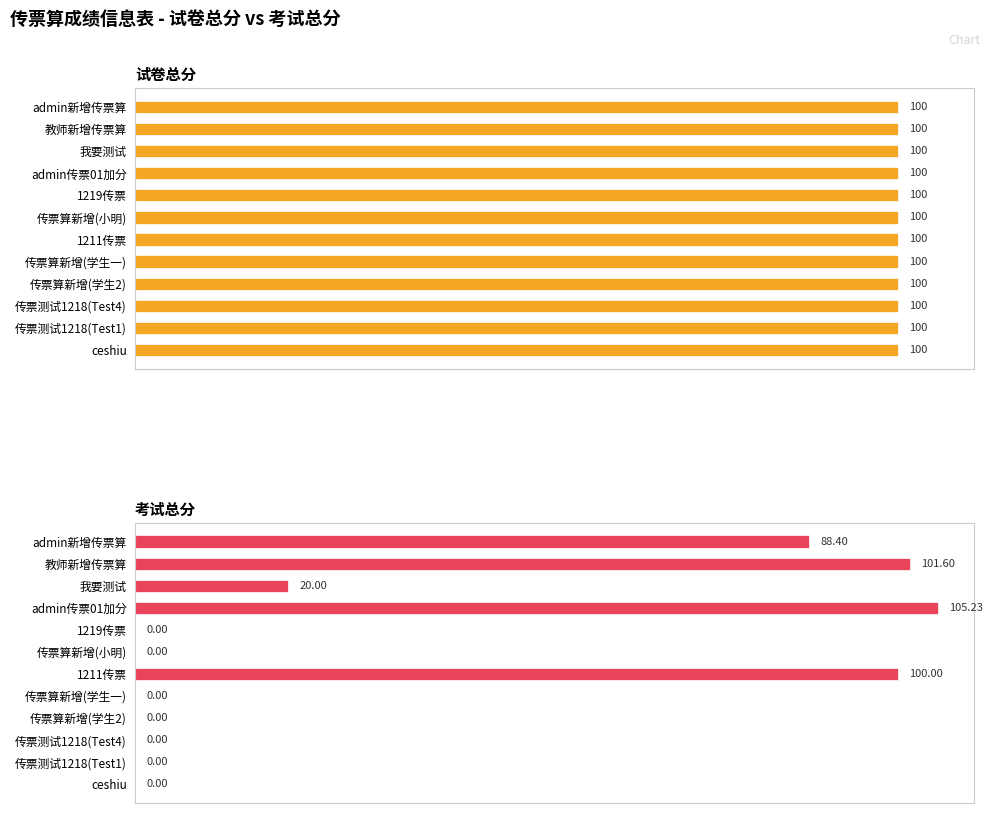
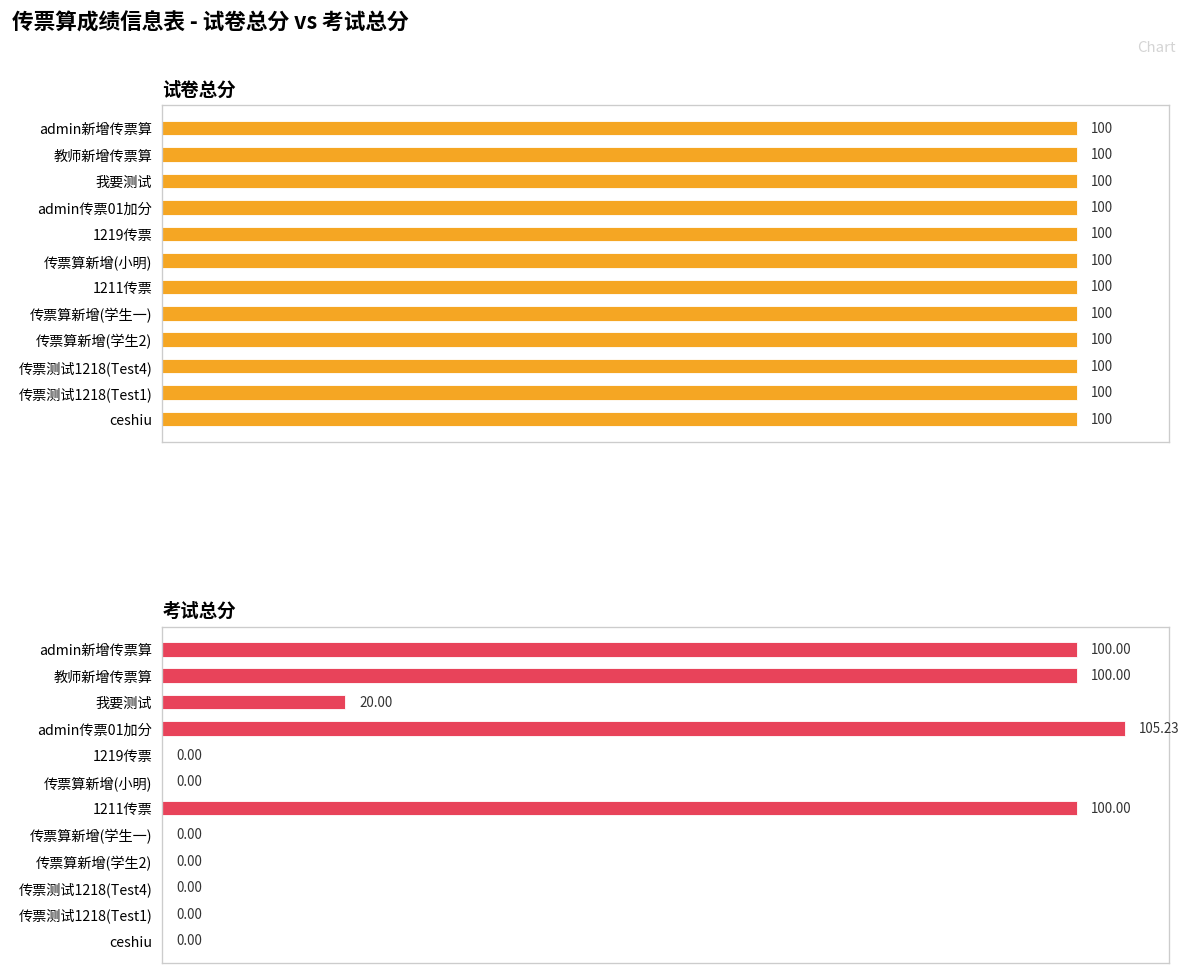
考试总分, admin新增传票算: 88.40 -> 100.00
考试总分, 教师新增传票算: 101.60 -> 100.00
